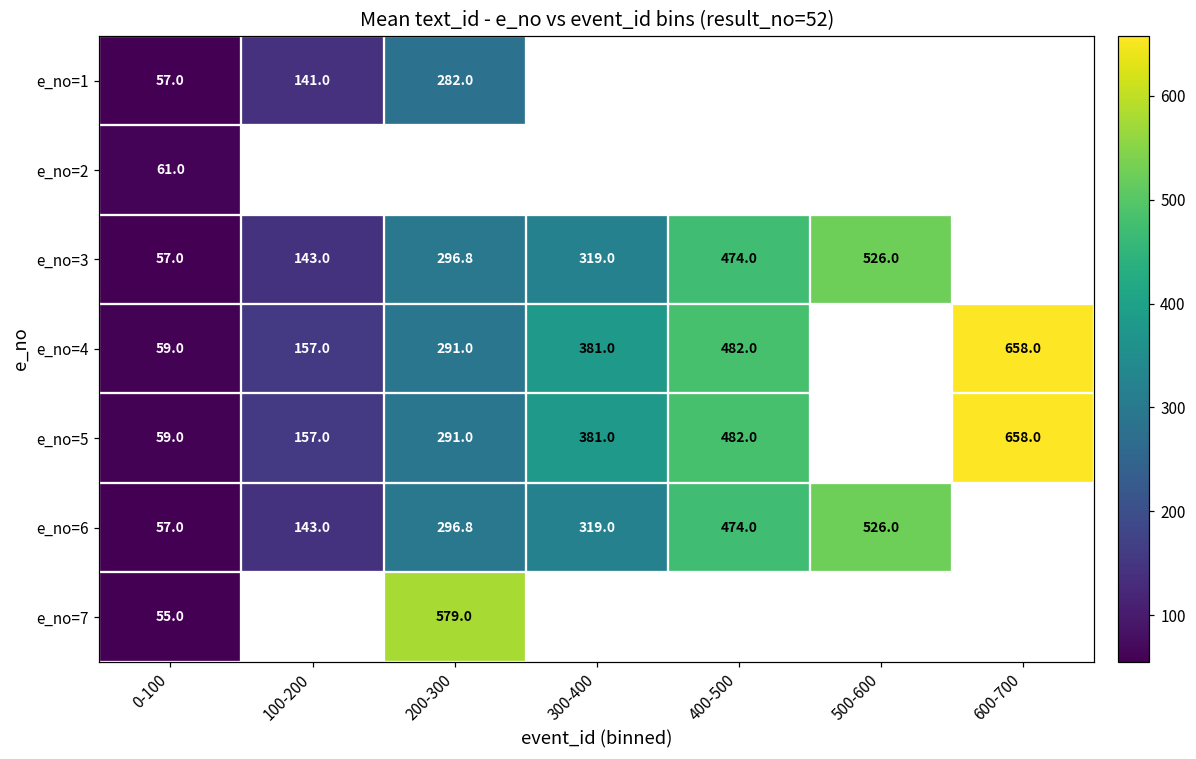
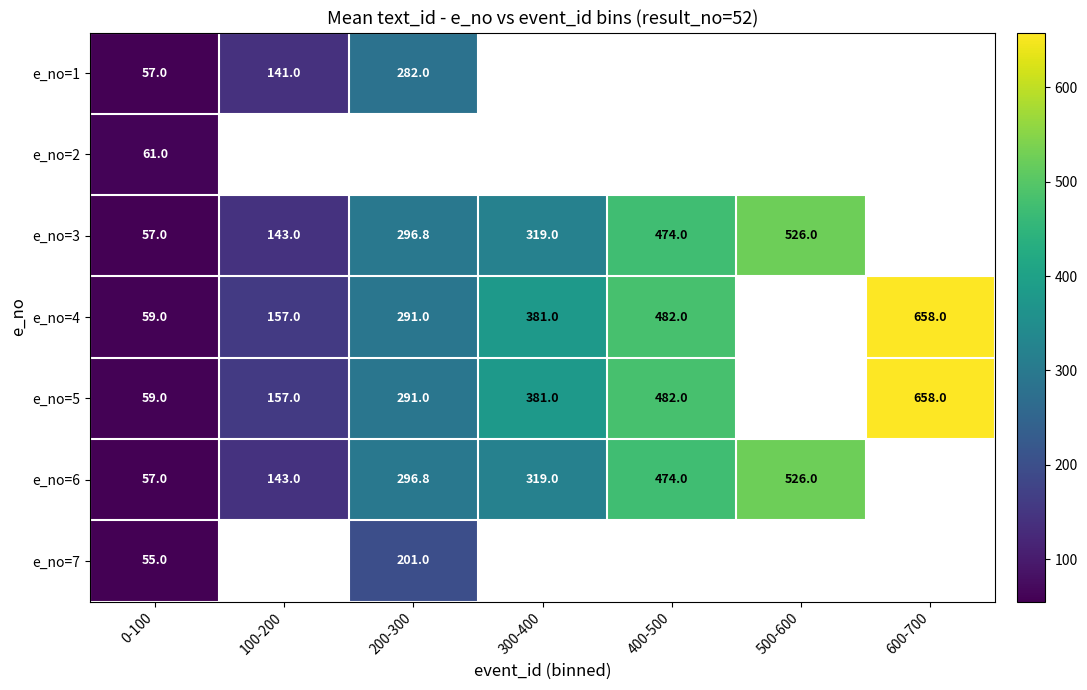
e_no=7, 200-300: 579.0 -> 201.0
